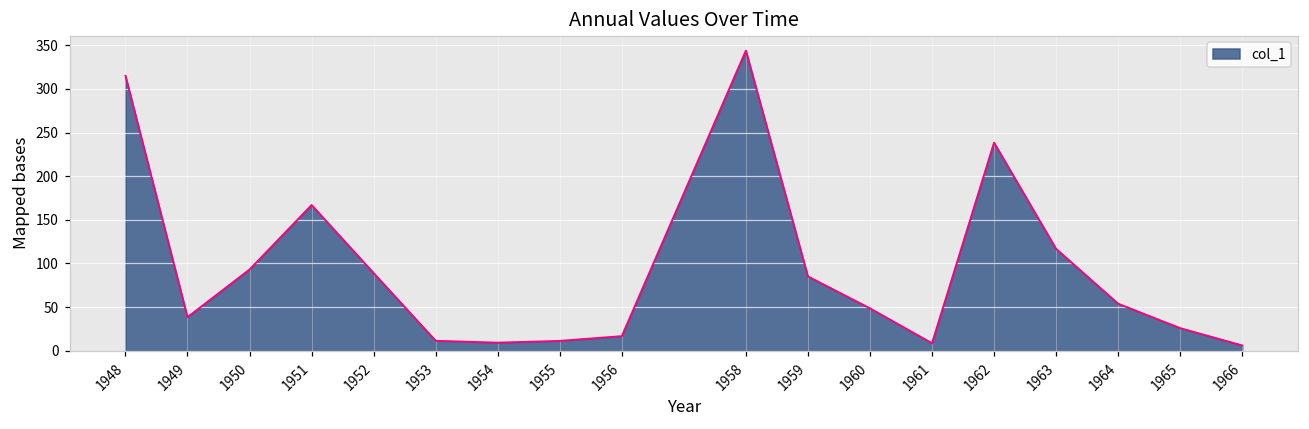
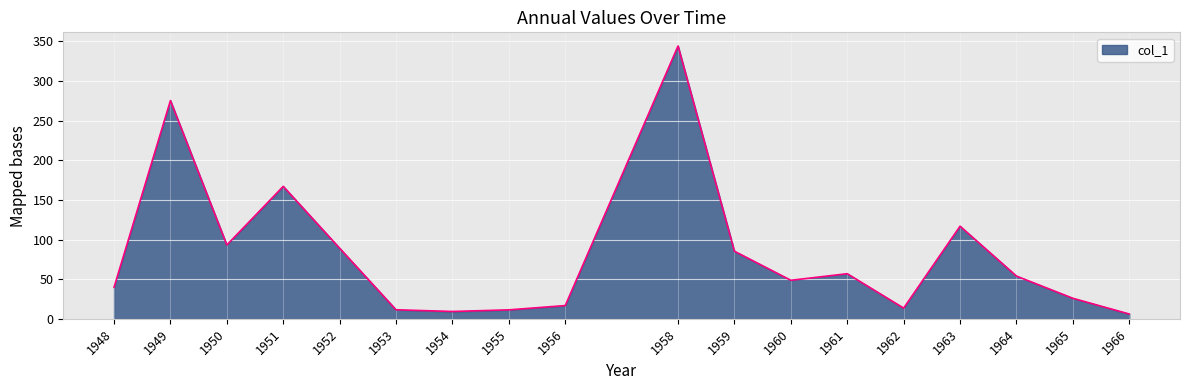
1948: 320 -> 40
1949: 40 -> 280
1961: 10 -> 60
1962: 240 -> 10
